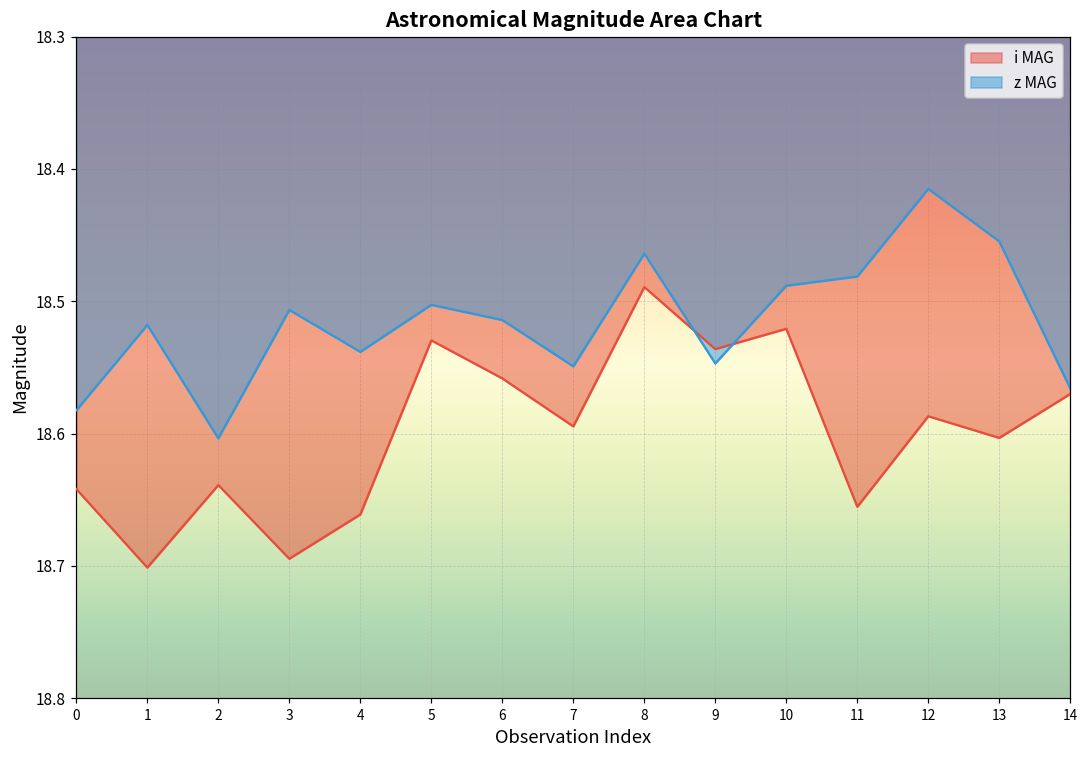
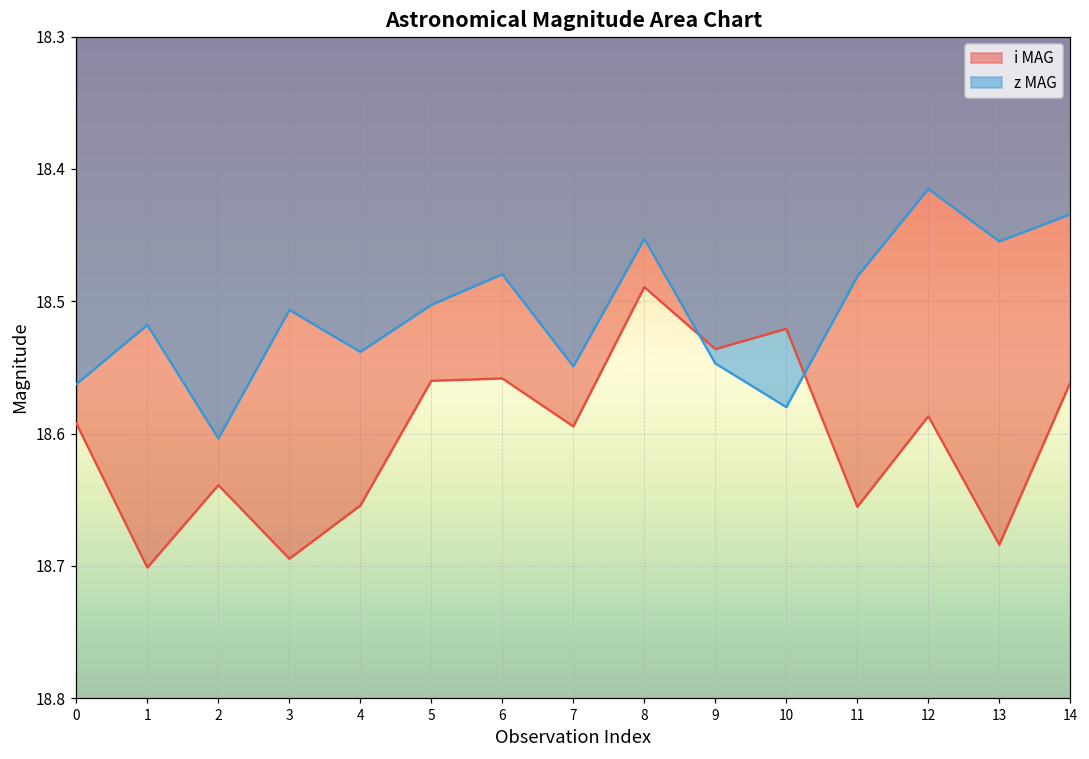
i MAG, 0: 18.642 -> 18.592
z MAG, 0: 18.582 -> 18.563
i MAG, 4: 18.661 -> 18.654
i MAG, 5: 18.530 -> 18.560
z MAG, 6: 18.514 -> 18.480
z MAG, 8: 18.464 -> 18.453
z MAG, 10: 18.488 -> 18.580
i MAG, 13: 18.603 -> 18.684
i MAG, 14: 18.570 -> 18.561
z MAG, 14: 18.566 -> 18.434
